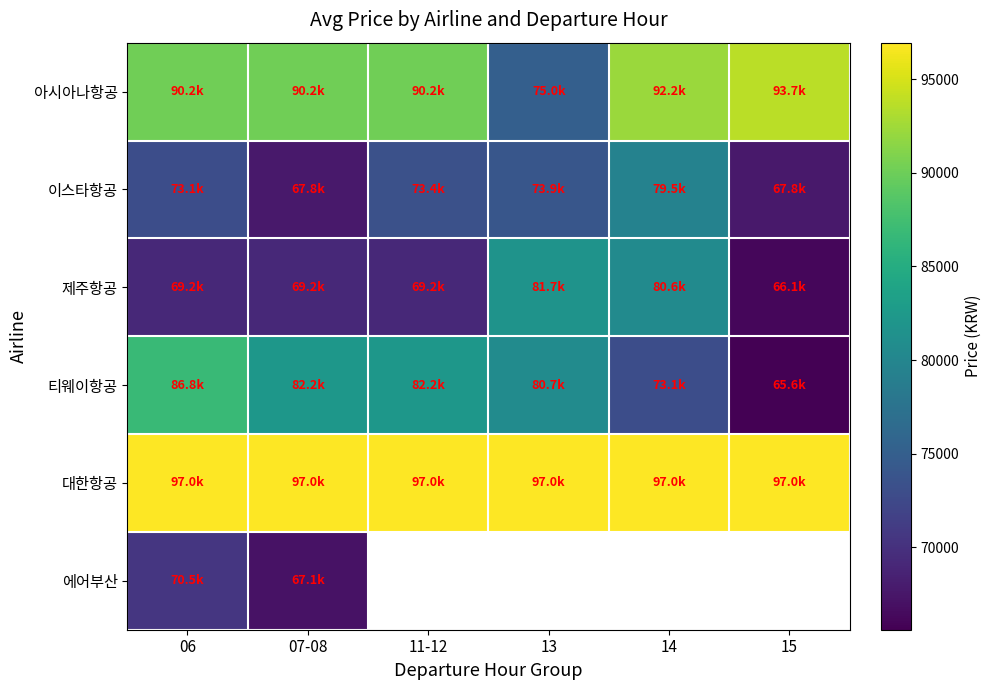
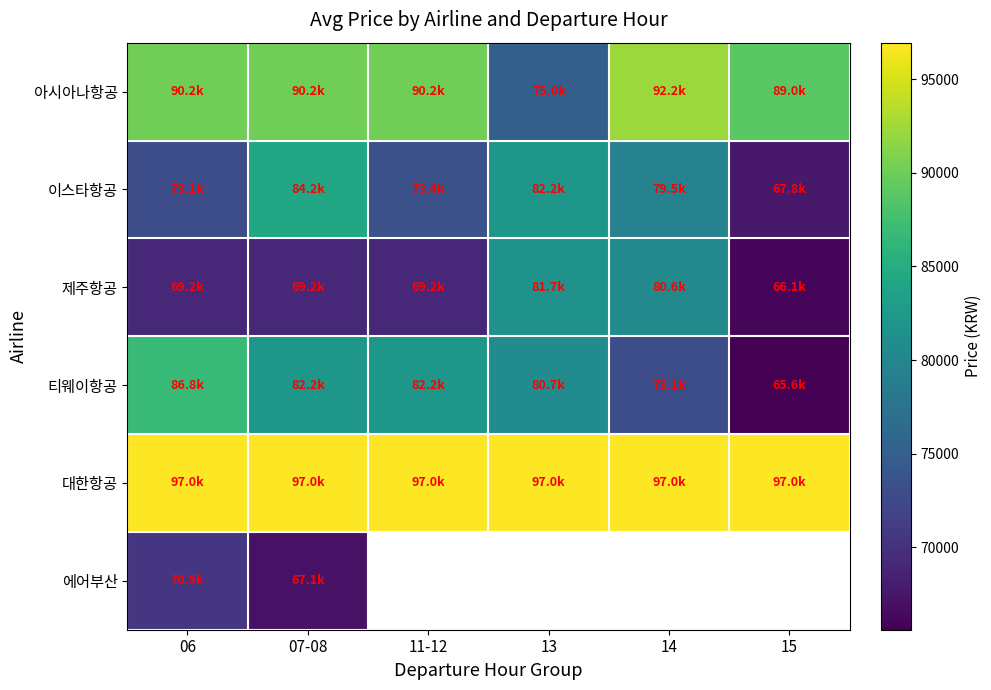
아시아나항공, 15: 93.7k -> 89.0k
이스타항공, 07-08: 67.8k -> 84.2k
이스타항공, 13: 73.9k -> 82.2k
